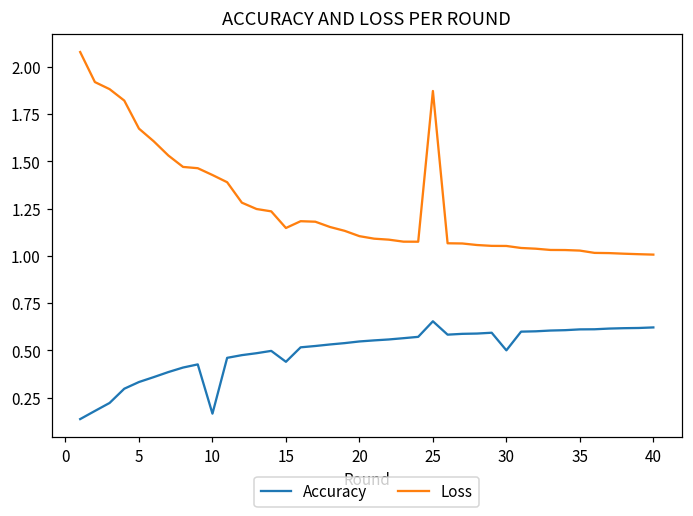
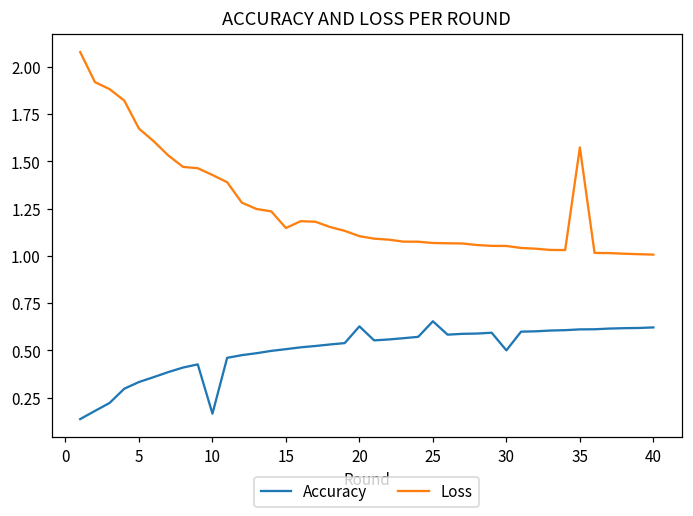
Accuracy, 15: 0.44 -> 0.51
Accuracy, 20: 0.55 -> 0.63
Loss, 25: 1.87 -> 1.07
Loss, 35: 1.03 -> 1.57
